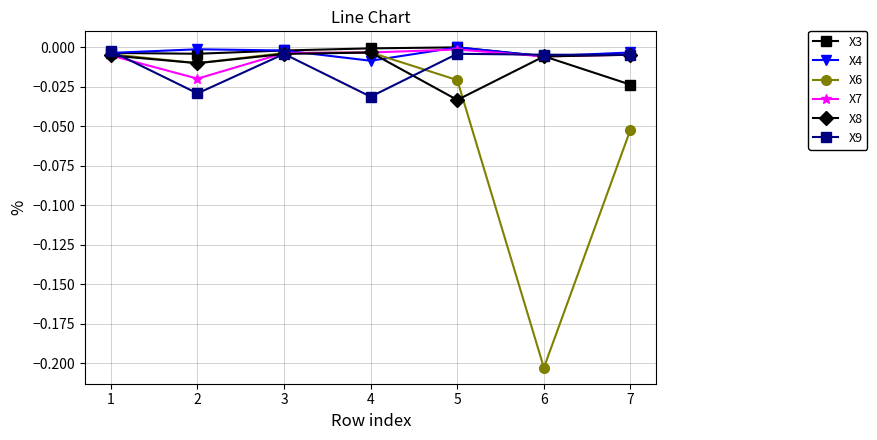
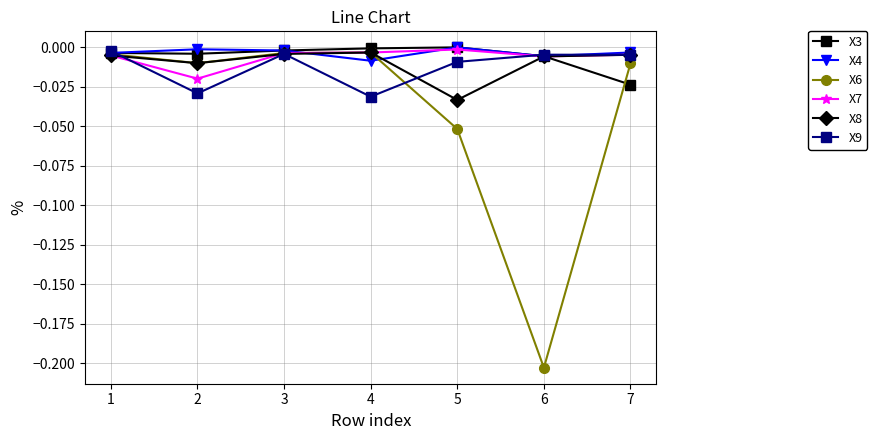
X6, 5: -0.021 -> -0.052
X9, 5: -0.004 -> -0.009
X6, 7: -0.052 -> -0.010
